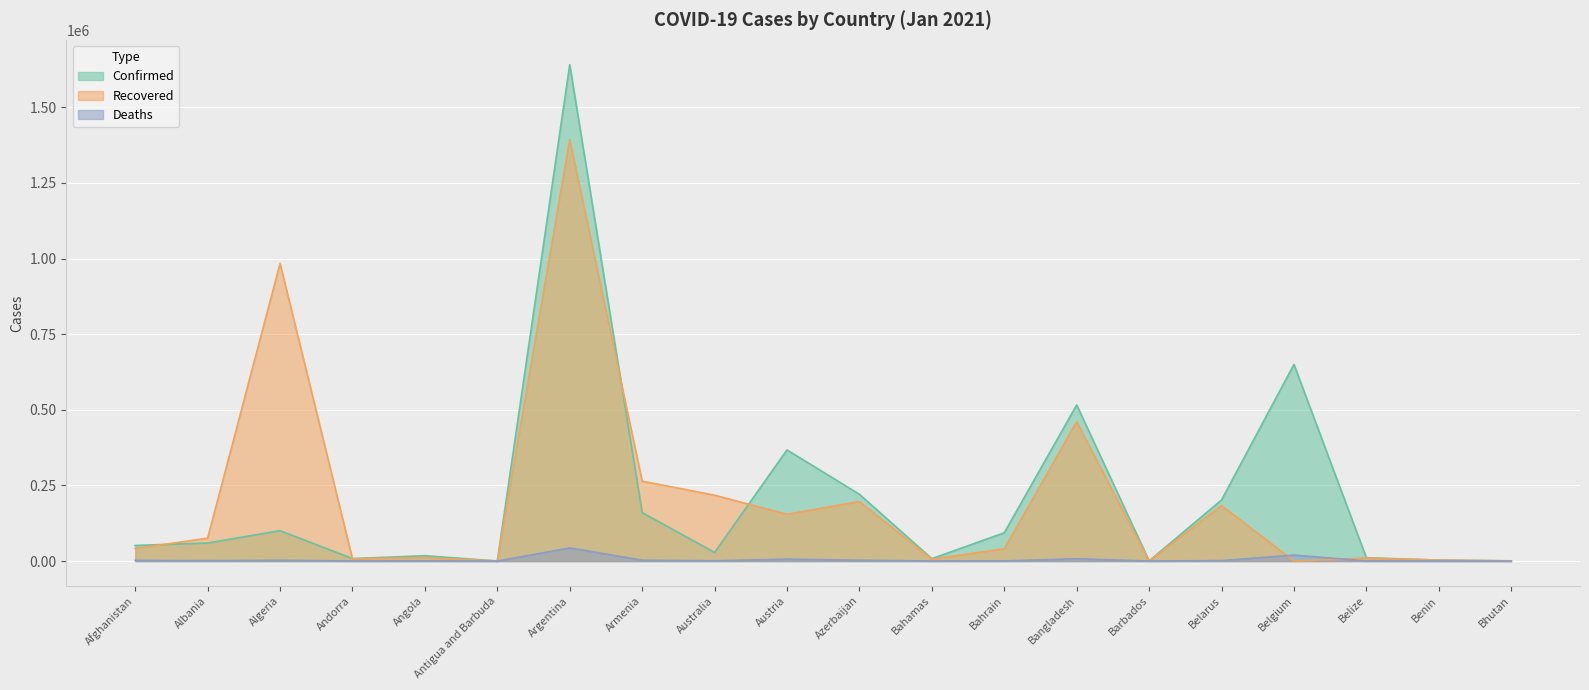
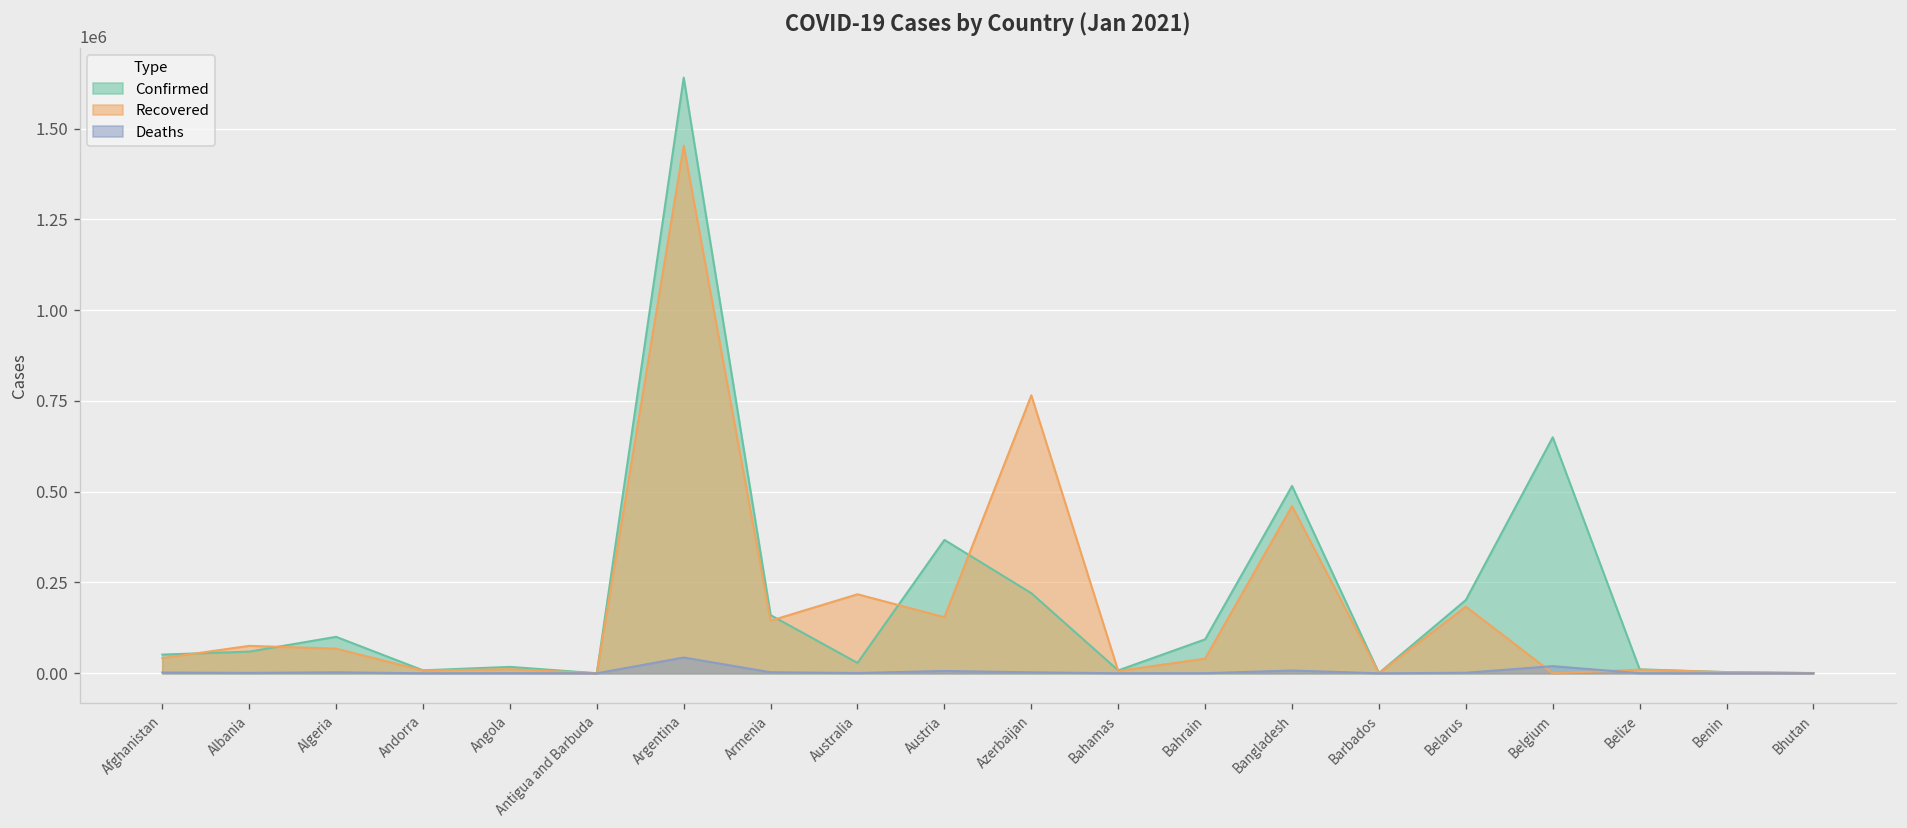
Recovered, Algeria: 980000 -> 70000
Recovered, Argentina: 1390000 -> 1450000
Recovered, Armenia: 260000 -> 140000
Recovered, Azerbaijan: 200000 -> 770000
